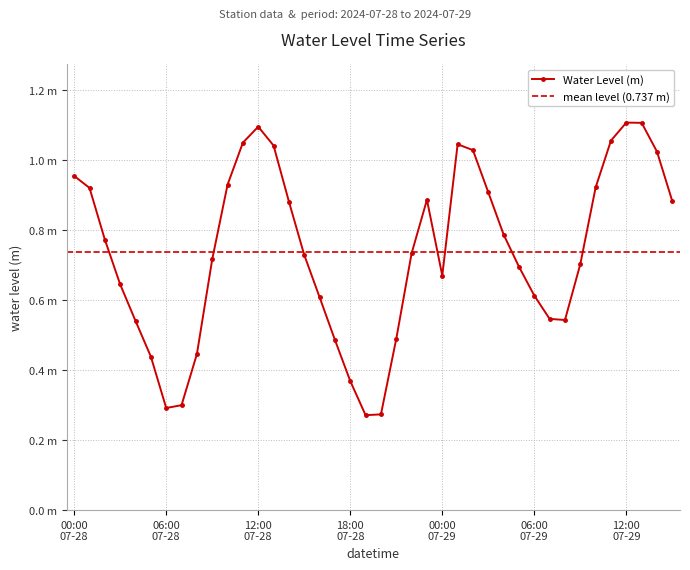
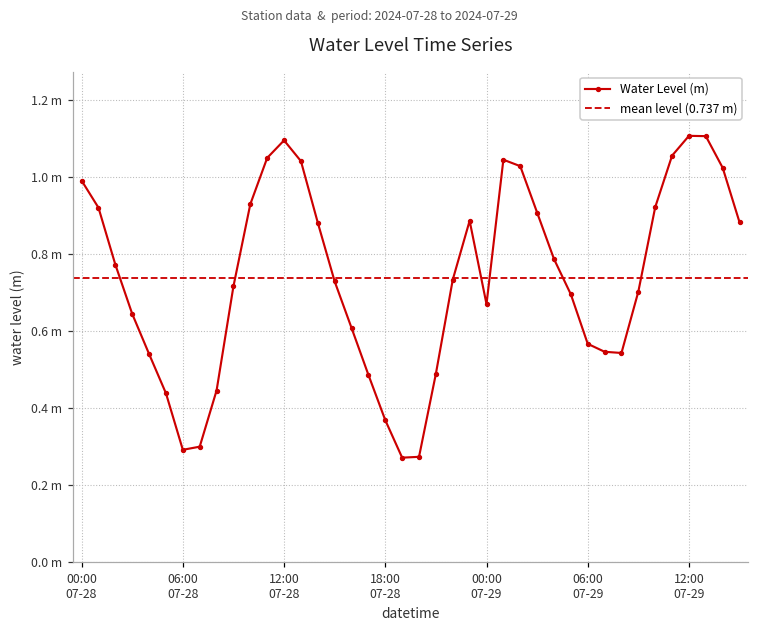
00:00 07-28: 0.95 m -> 0.99 m
06:00 07-29: 0.61 m -> 0.57 m
